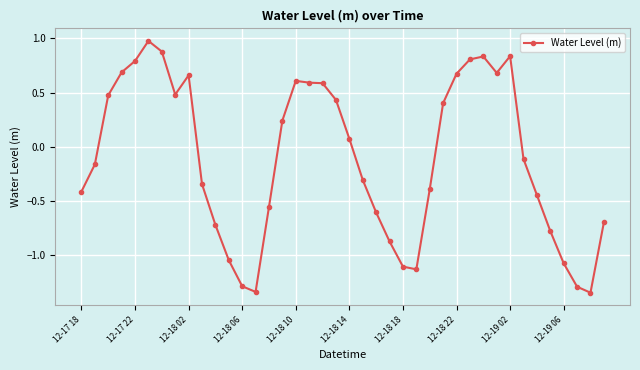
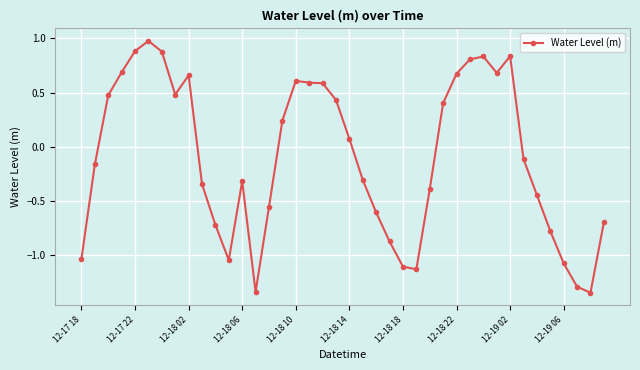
12-17 18: -0.41 -> -1.03
12-17 22: 0.79 -> 0.88
12-18 06: -1.28 -> -0.31
